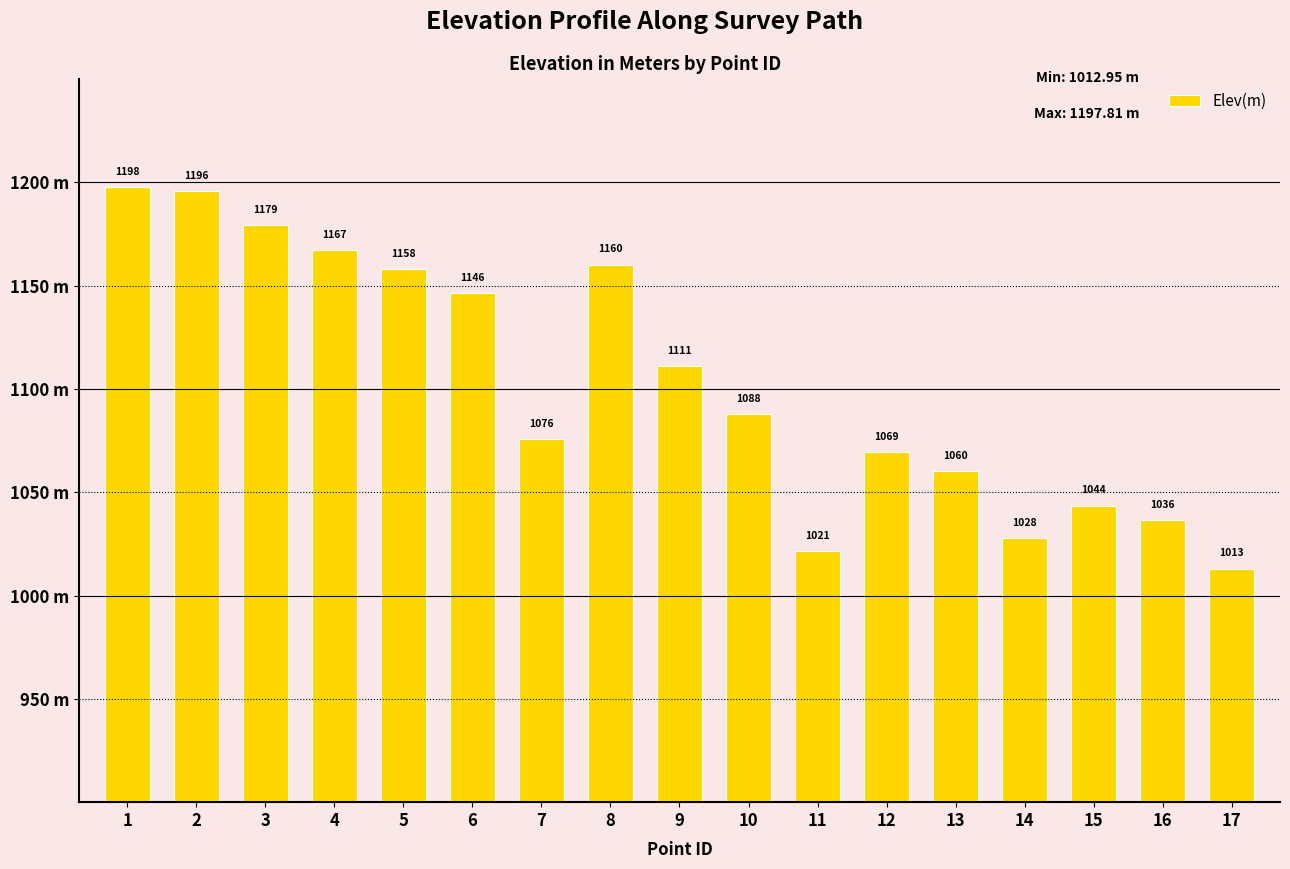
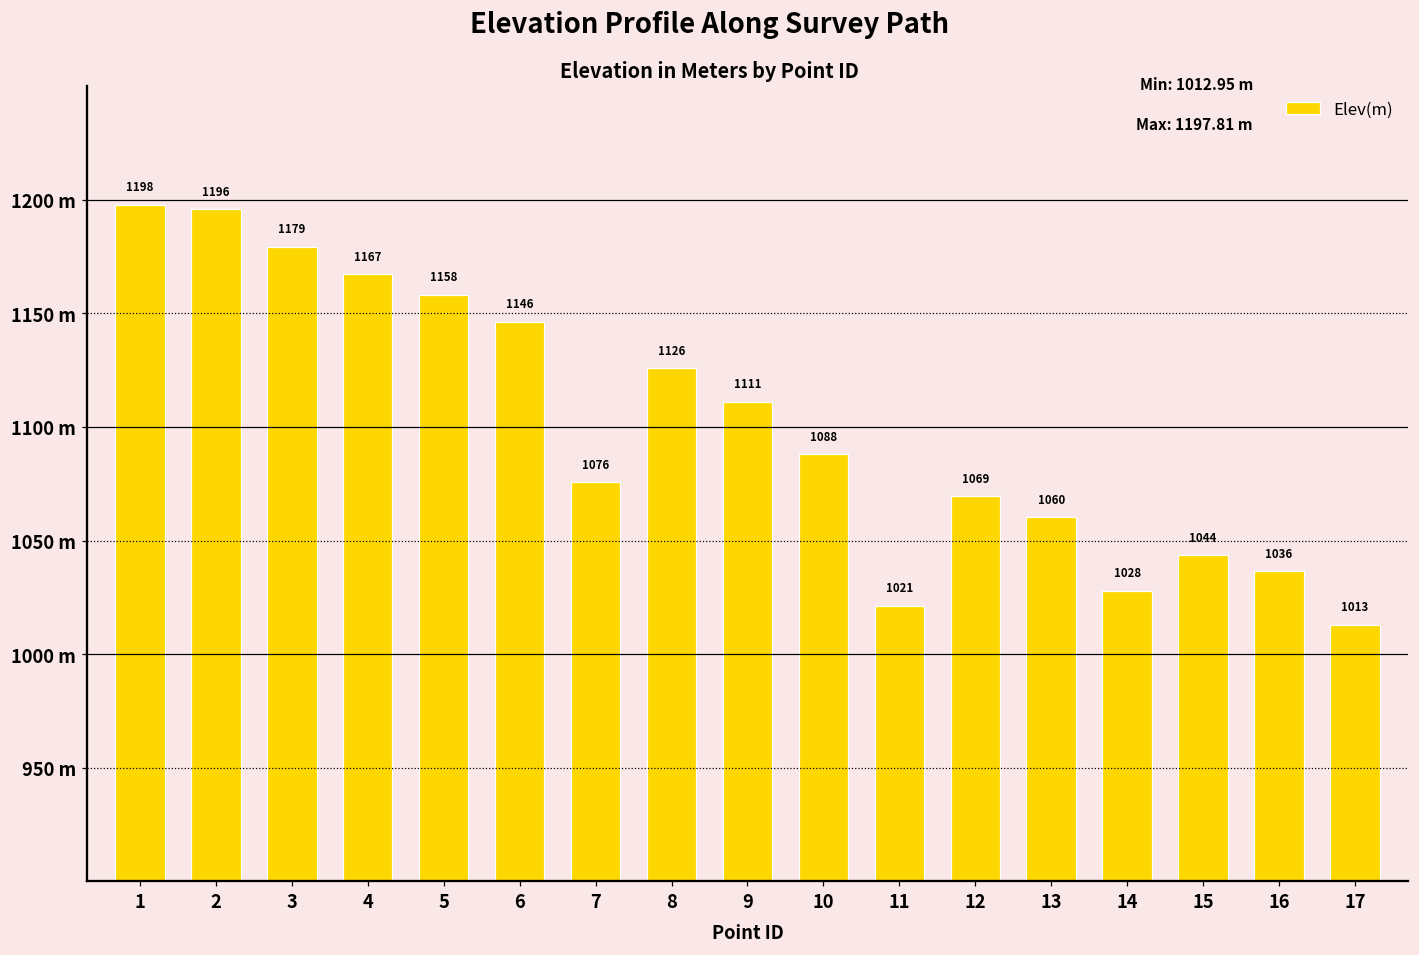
8: 1160 -> 1126
